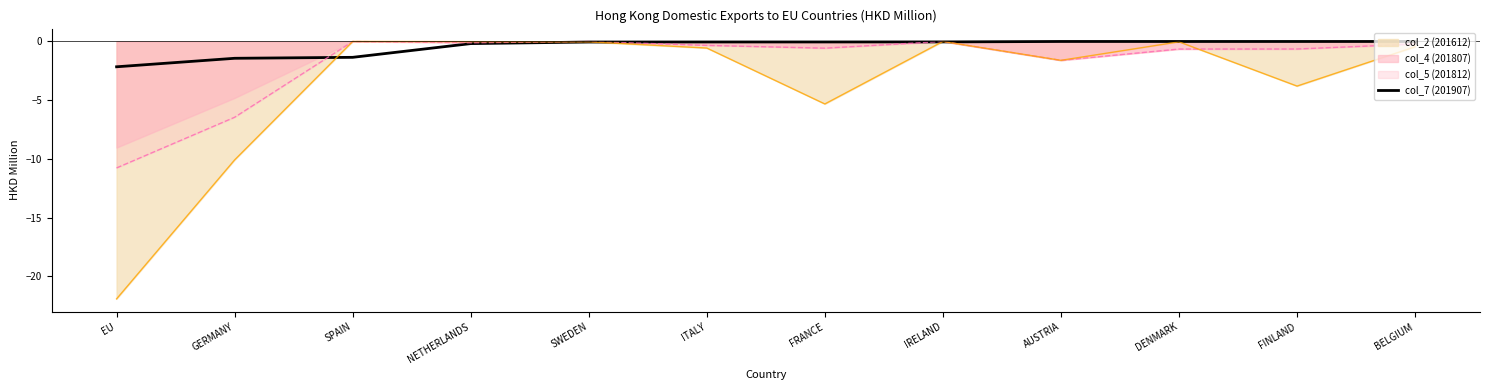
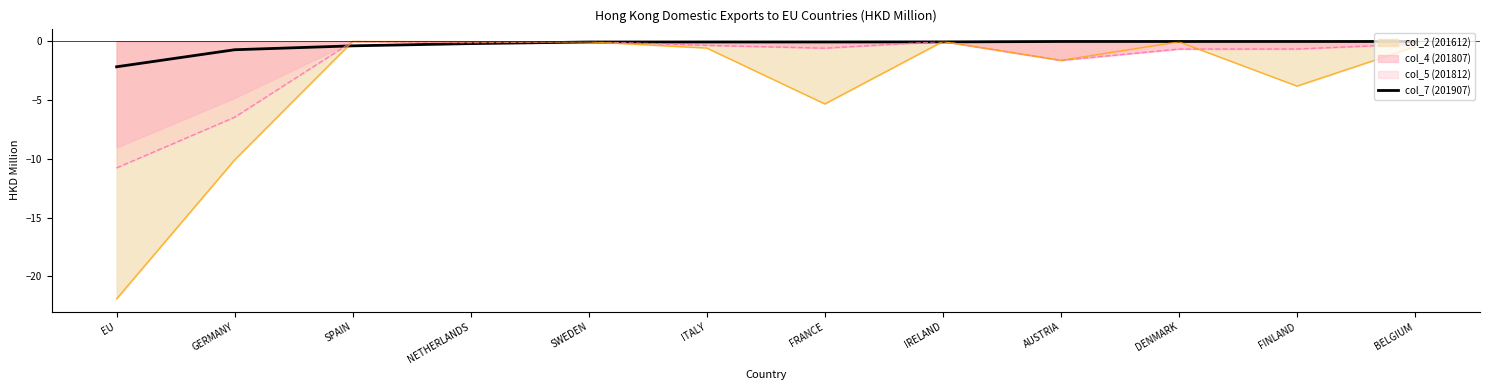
col_7 (201907), GERMANY: -1.4 -> -0.7
col_7 (201907), SPAIN: -1.4 -> -0.4
